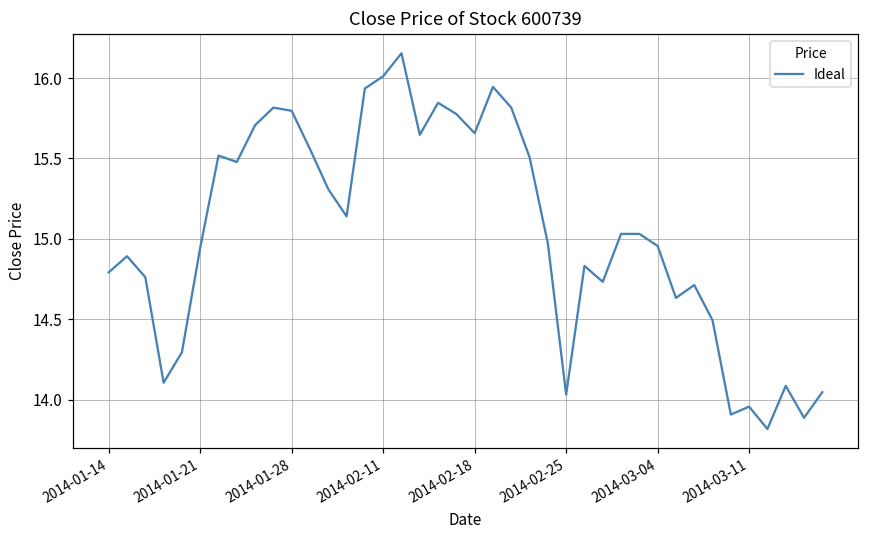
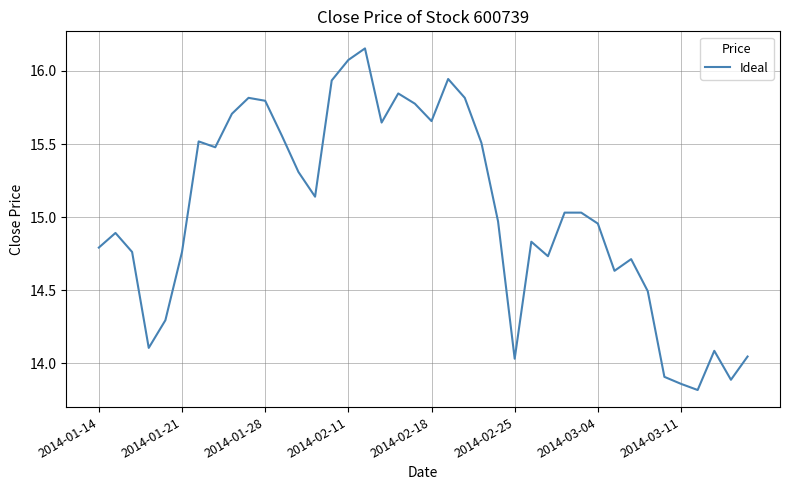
2014-01-21: 14.95 -> 14.76
2014-02-11: 16.01 -> 16.08
2014-03-11: 13.96 -> 13.86
